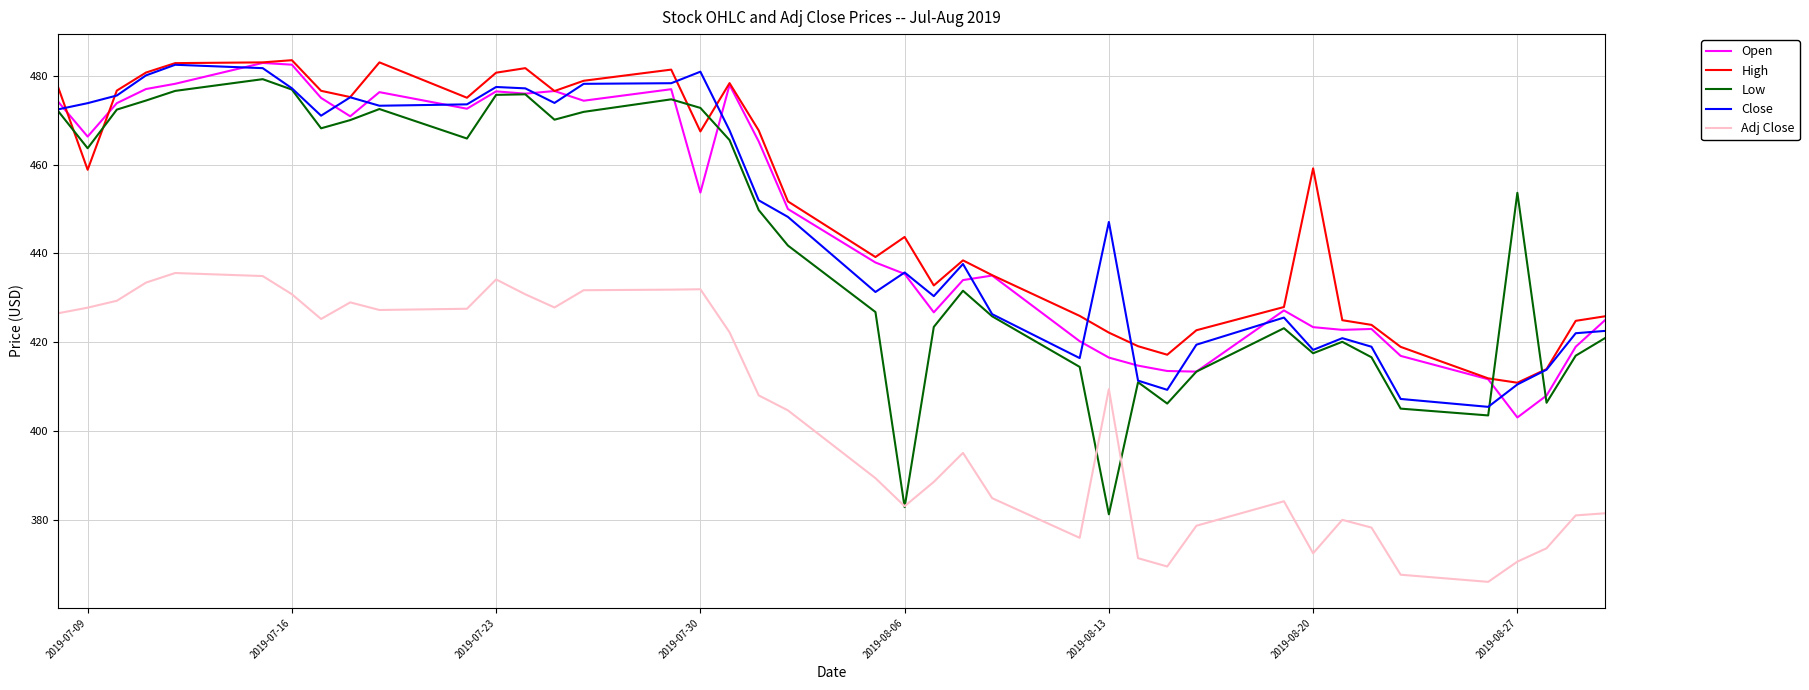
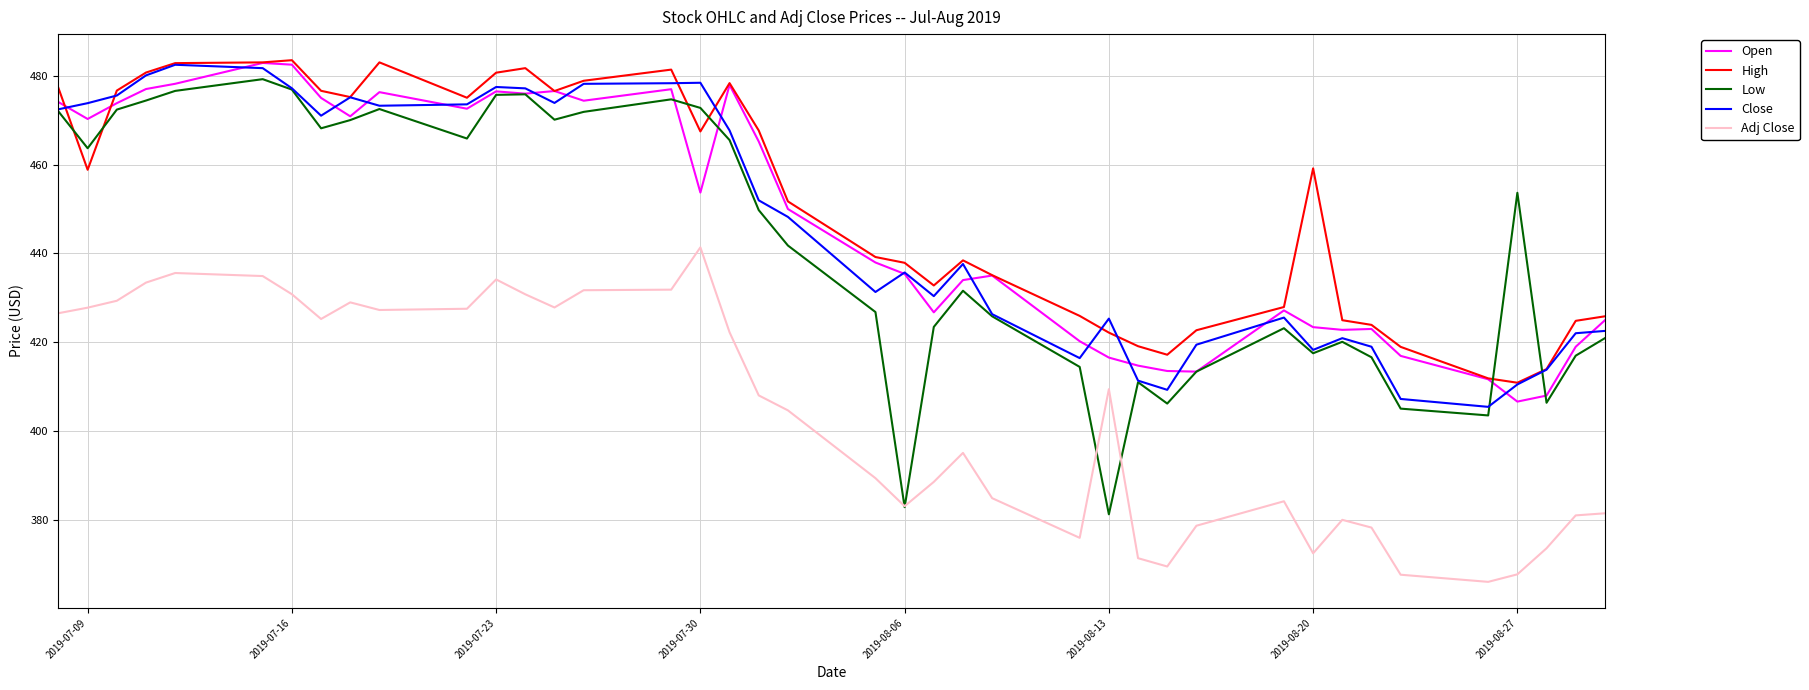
Open, 2019-07-09: 466 -> 470
Close, 2019-07-30: 481 -> 478
Adj Close, 2019-07-30: 432 -> 441
High, 2019-08-06: 444 -> 438
Close, 2019-08-13: 447 -> 425
Open, 2019-08-27: 403 -> 407
Adj Close, 2019-08-27: 371 -> 368
